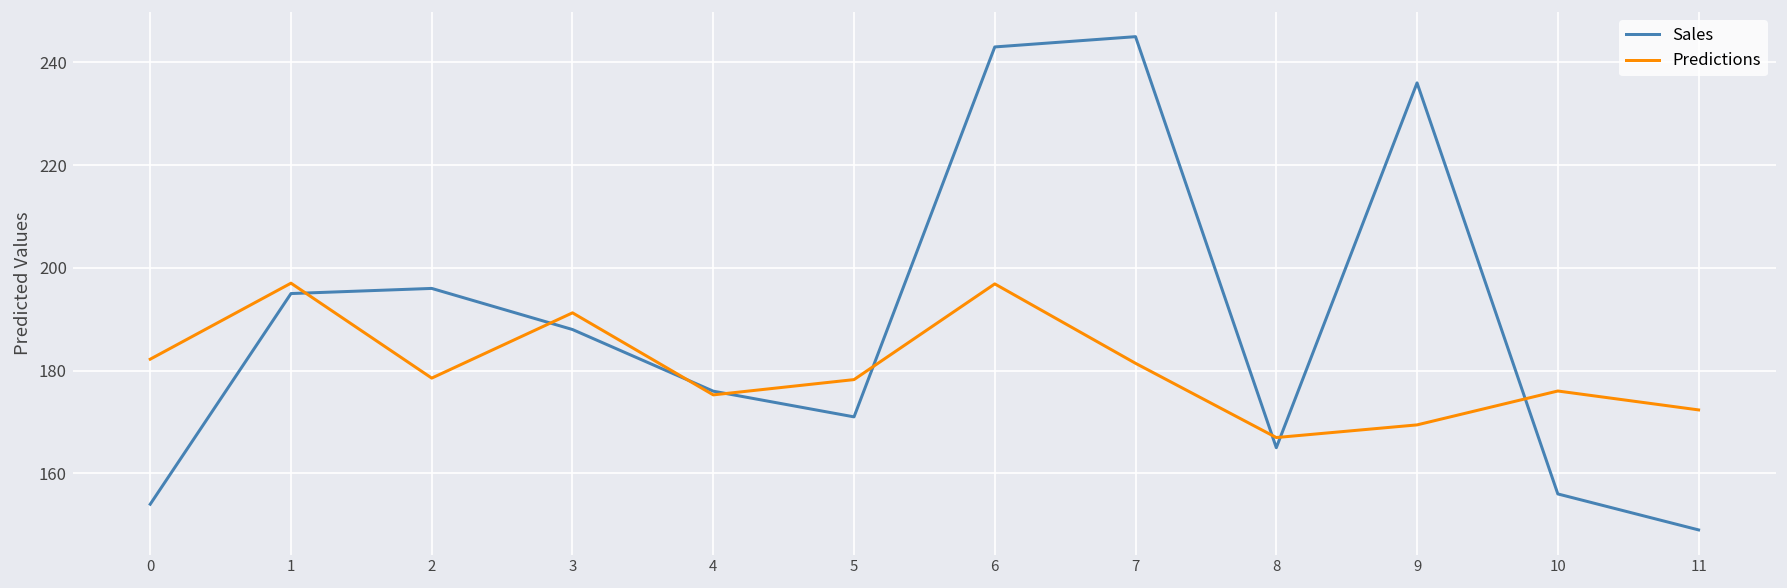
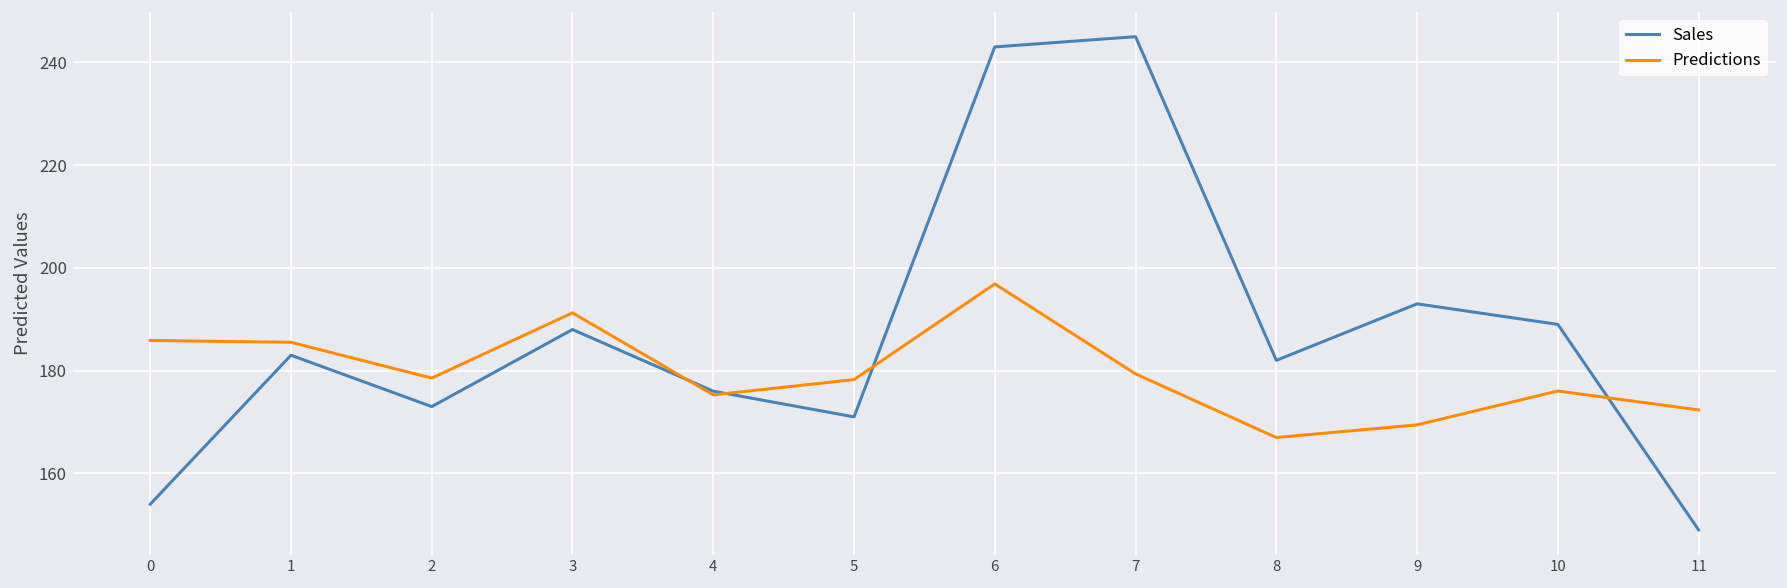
Predictions, 0: 182 -> 186
Sales, 1: 195 -> 183
Predictions, 1: 197 -> 186
Sales, 2: 196 -> 173
Predictions, 7: 181 -> 179
Sales, 8: 165 -> 182
Sales, 9: 236 -> 193
Sales, 10: 156 -> 189
